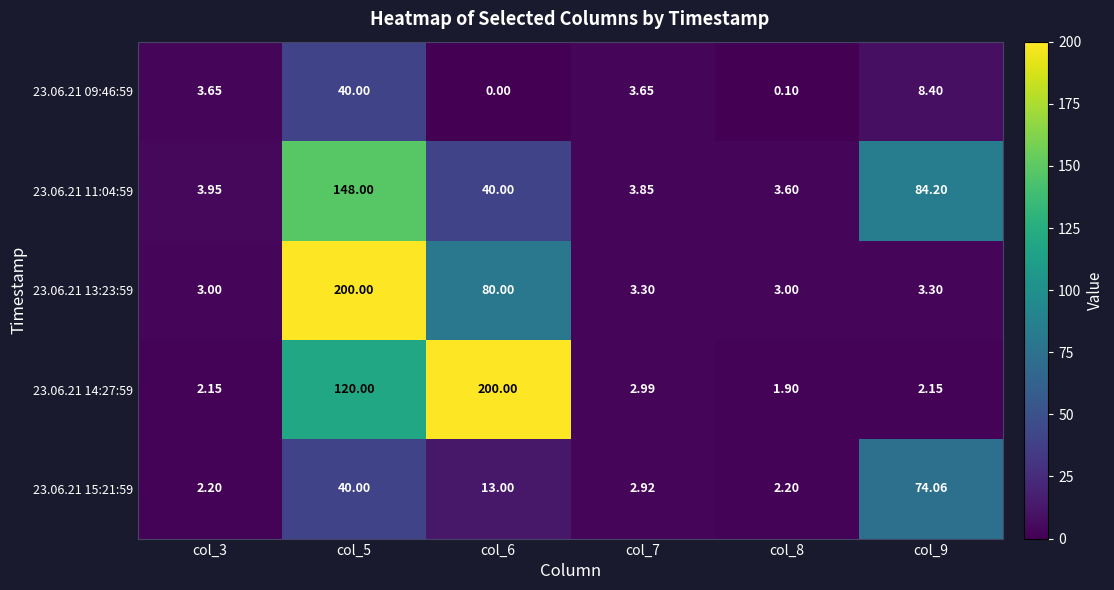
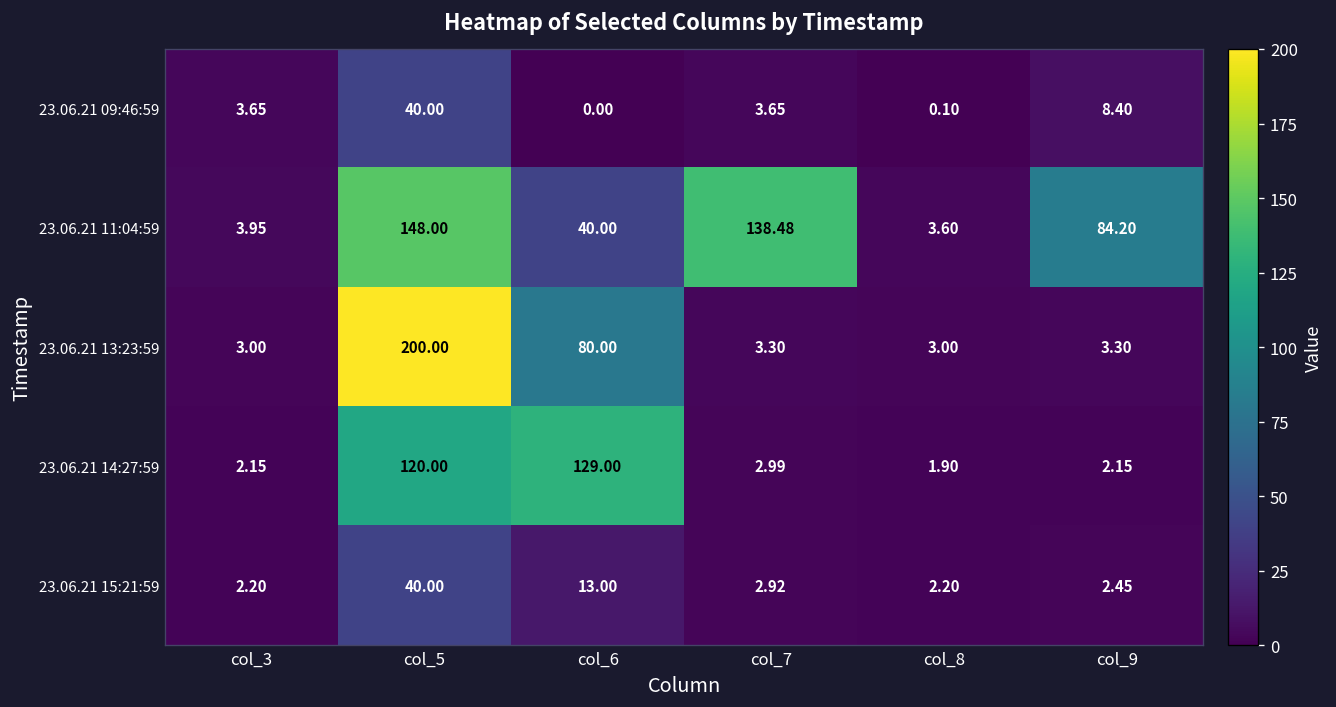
23.06.21 11:04:59, col_7: 3.85 -> 138.48
23.06.21 14:27:59, col_6: 200.00 -> 129.00
23.06.21 15:21:59, col_9: 74.06 -> 2.45
